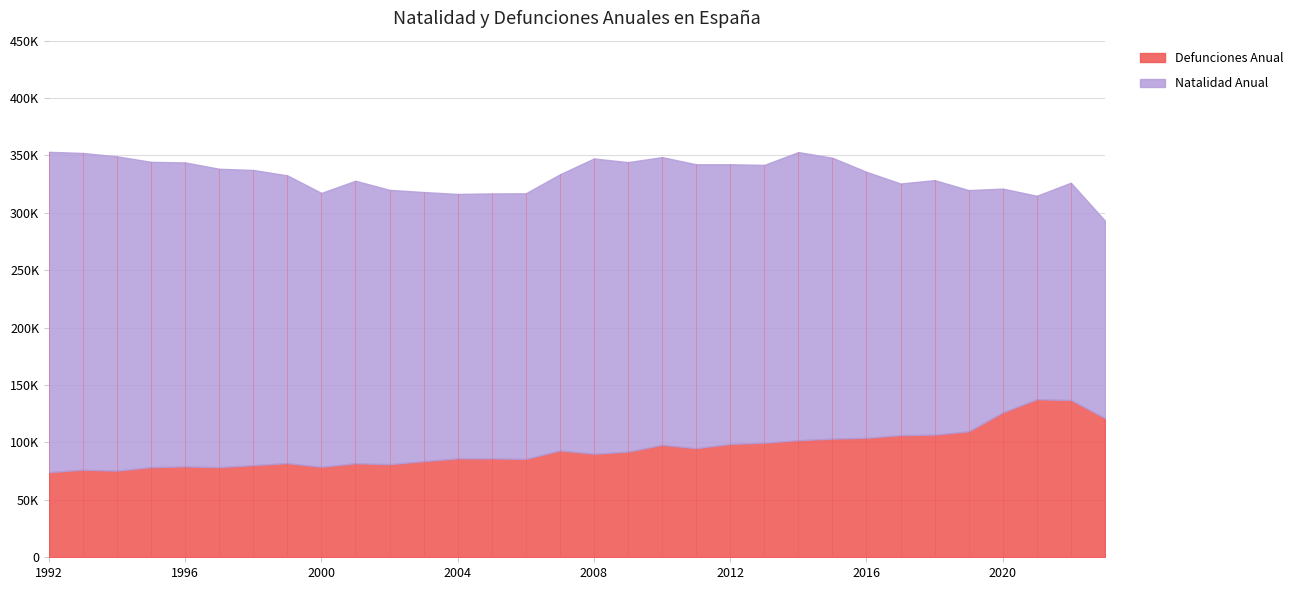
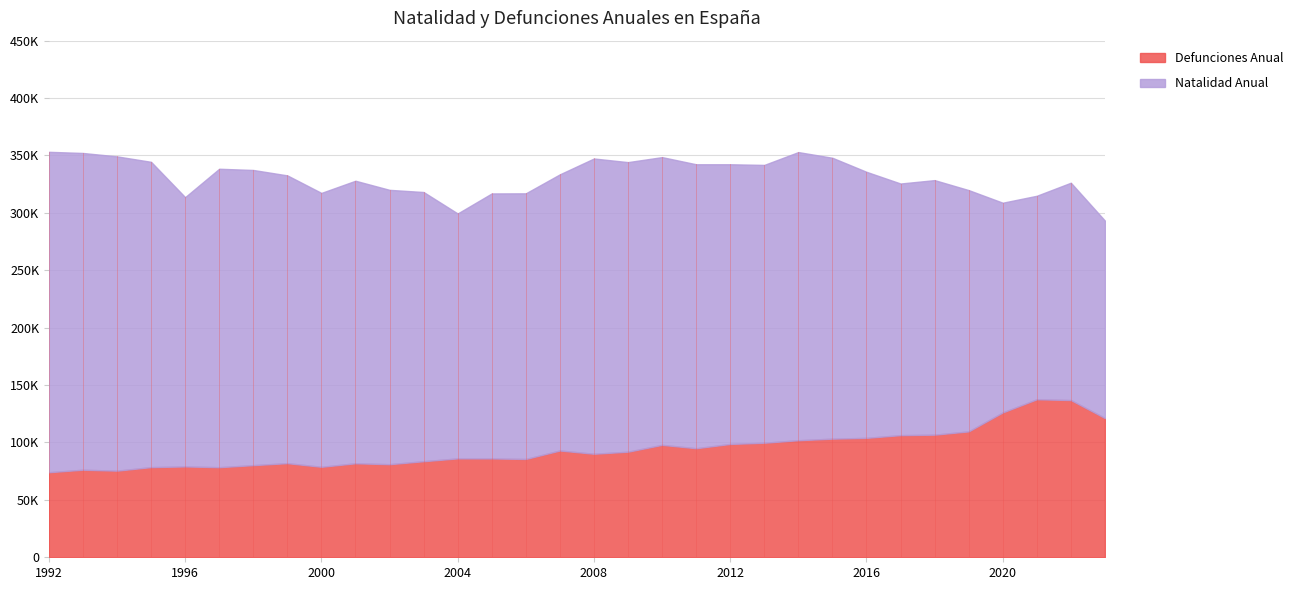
Natalidad Anual, 1996: 265000 -> 235000
Natalidad Anual, 2004: 230000 -> 213000
Natalidad Anual, 2020: 195000 -> 183000
